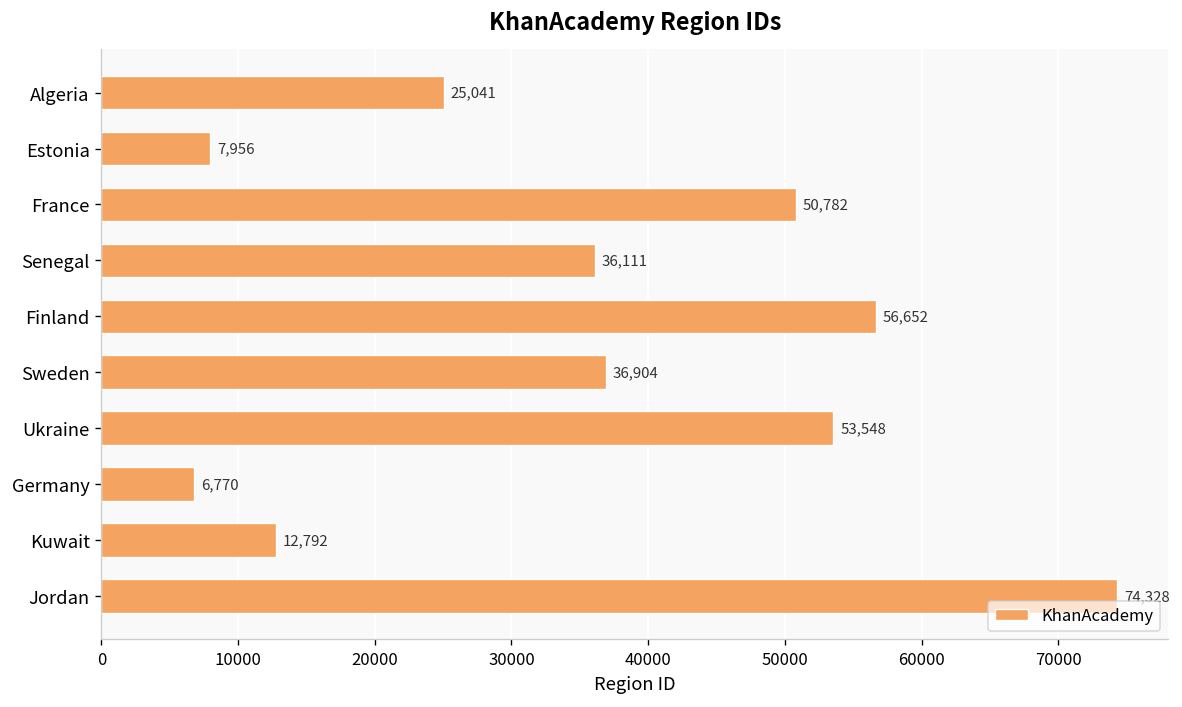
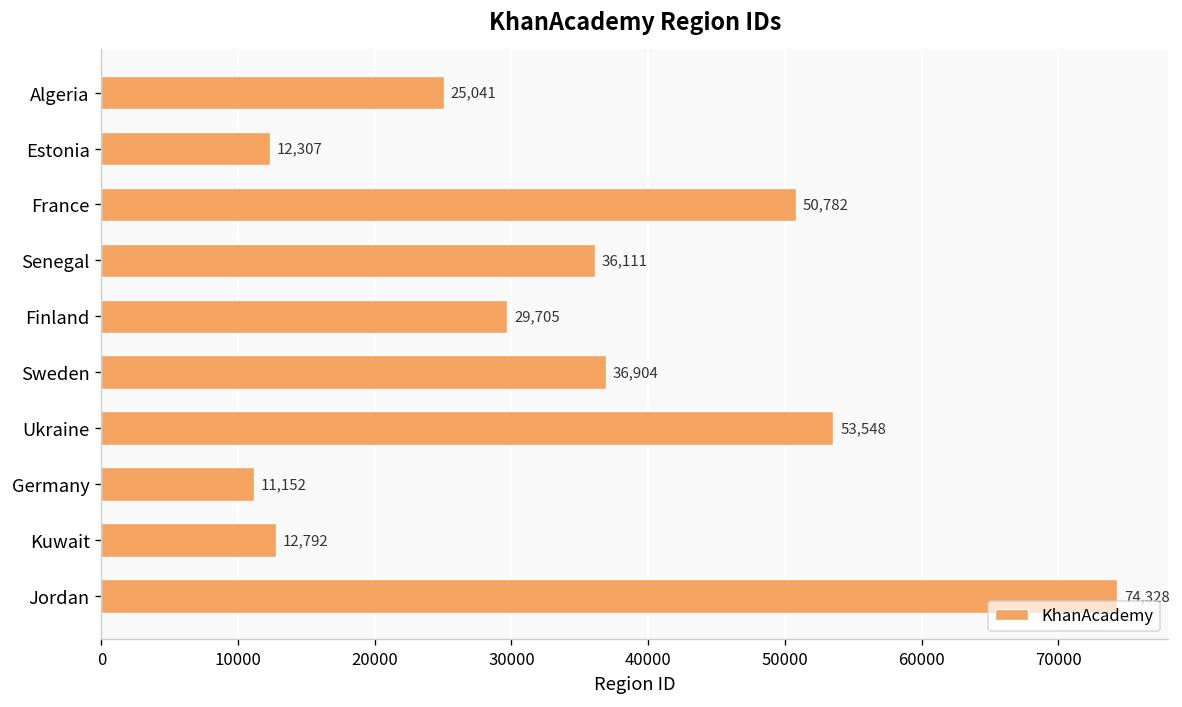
Estonia: 7,956 -> 12,307
Finland: 56,652 -> 29,705
Germany: 6,770 -> 11,152
